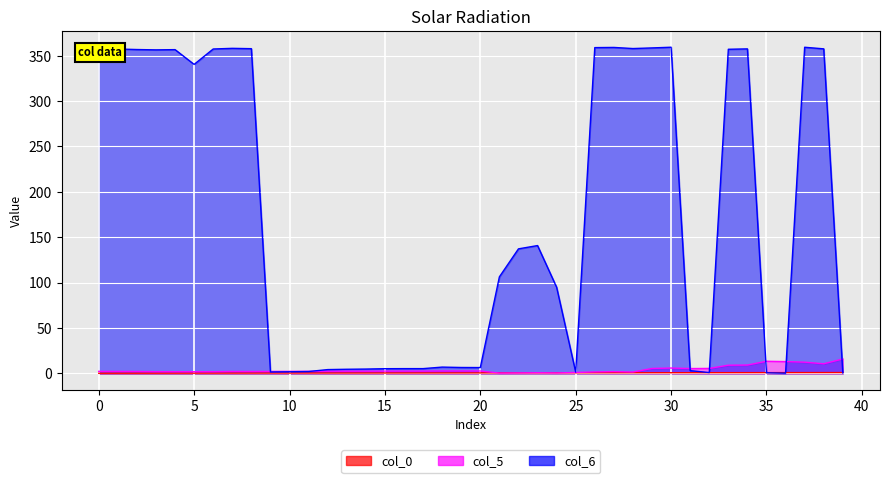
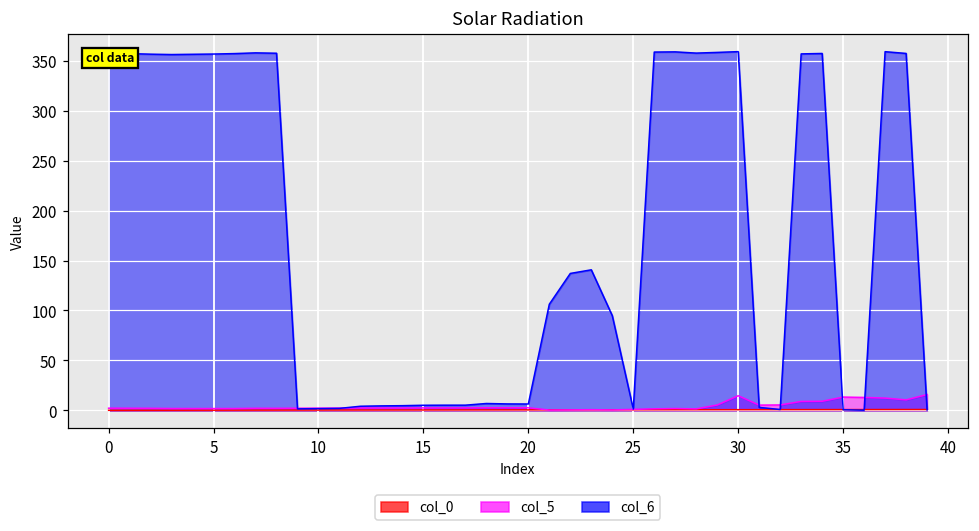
col_6, 5: 340 -> 360
col_5, 30: 6 -> 15
